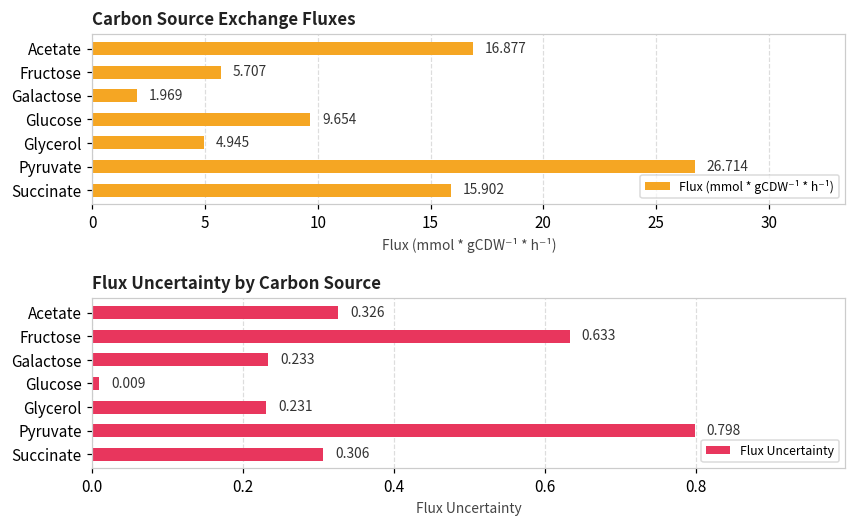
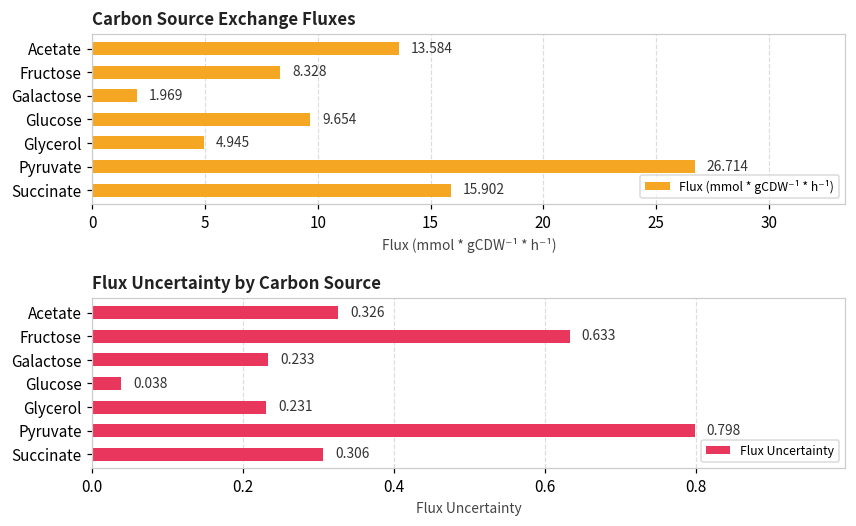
Carbon Source Exchange Fluxes, Acetate: 16.877 -> 13.584
Carbon Source Exchange Fluxes, Fructose: 5.707 -> 8.328
Flux Uncertainty by Carbon Source, Glucose: 0.009 -> 0.038
